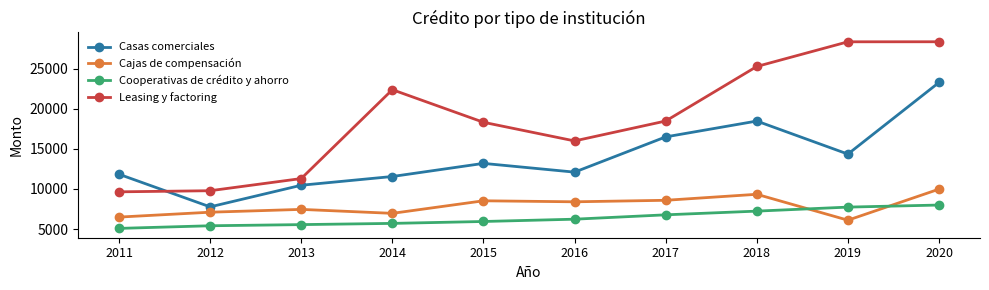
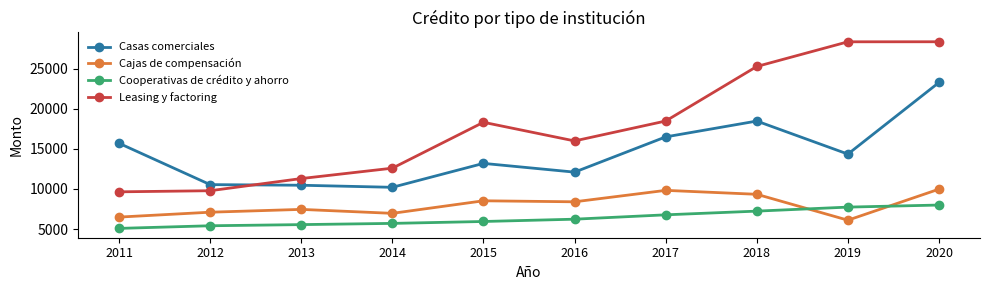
Casas comerciales, 2011: 12000 -> 16000
Casas comerciales, 2012: 8000 -> 11000
Casas comerciales, 2014: 12000 -> 10000
Leasing y factoring, 2014: 22000 -> 13000
Cajas de compensación, 2017: 9000 -> 10000
